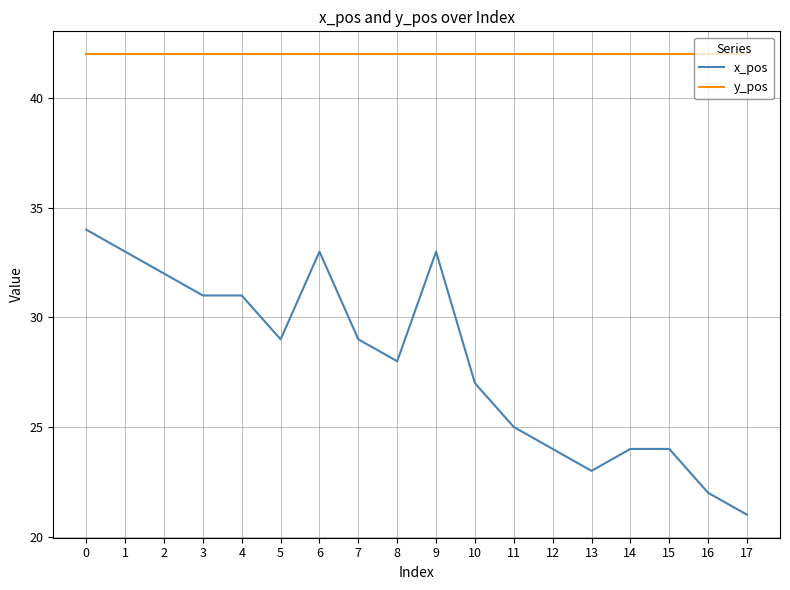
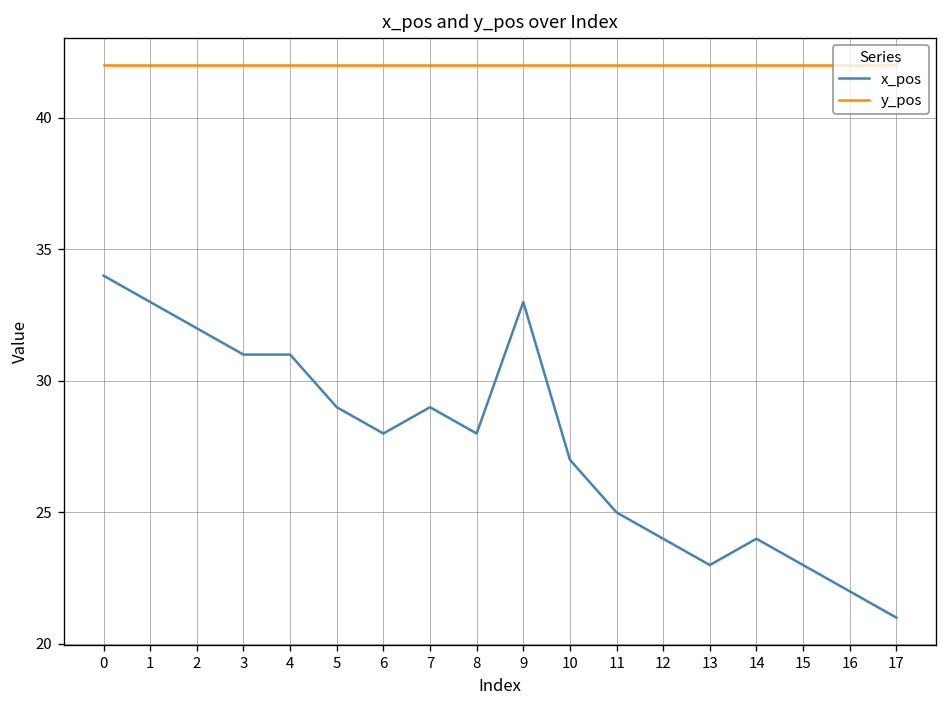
x_pos, 6: 33 -> 28
x_pos, 15: 24 -> 23
